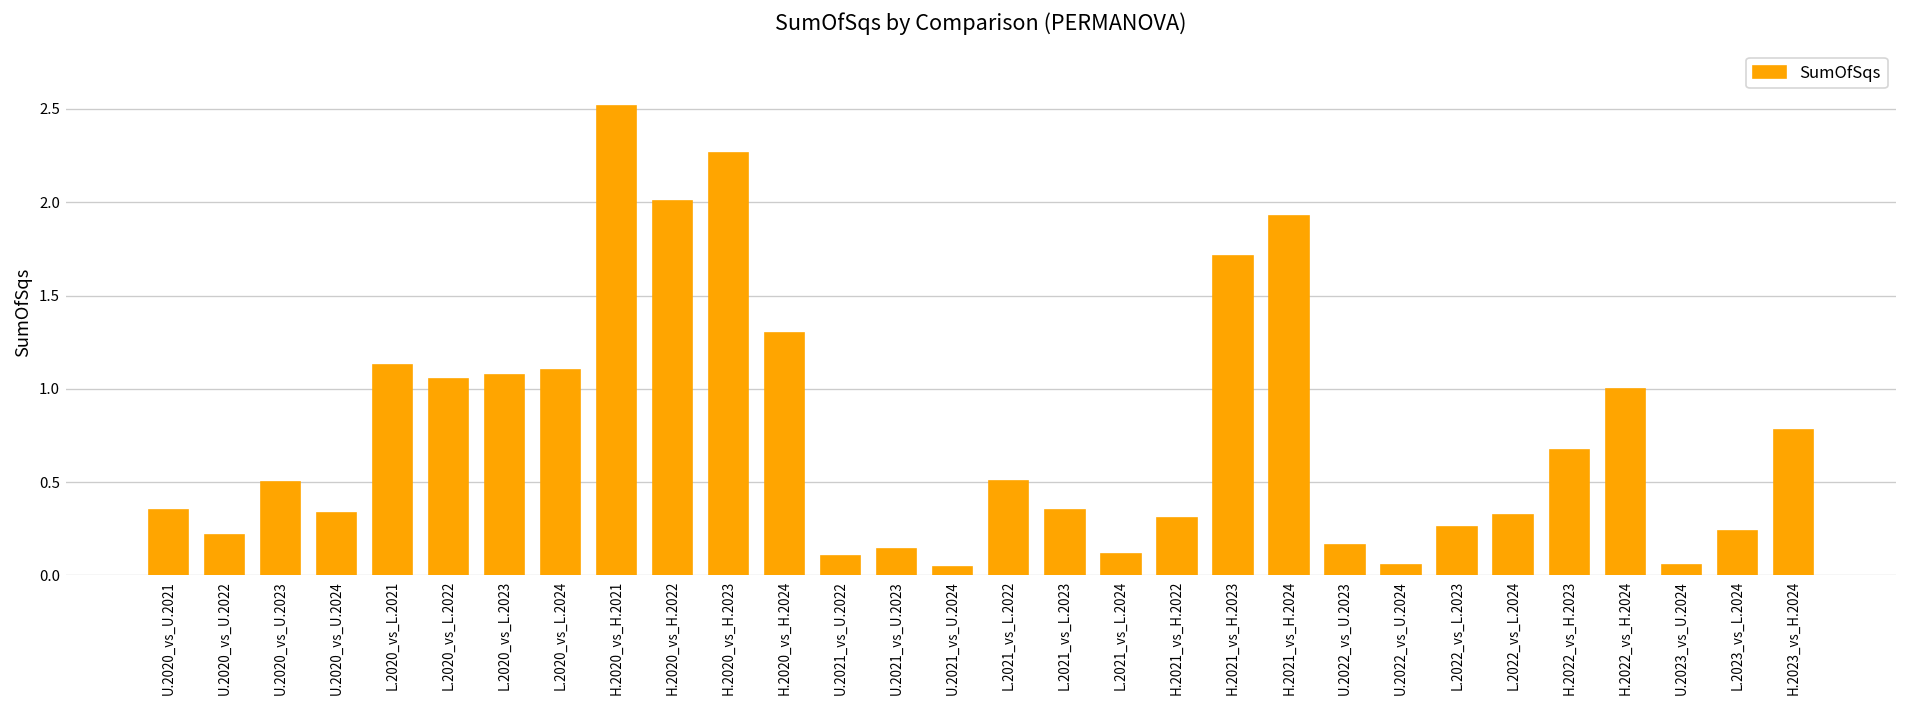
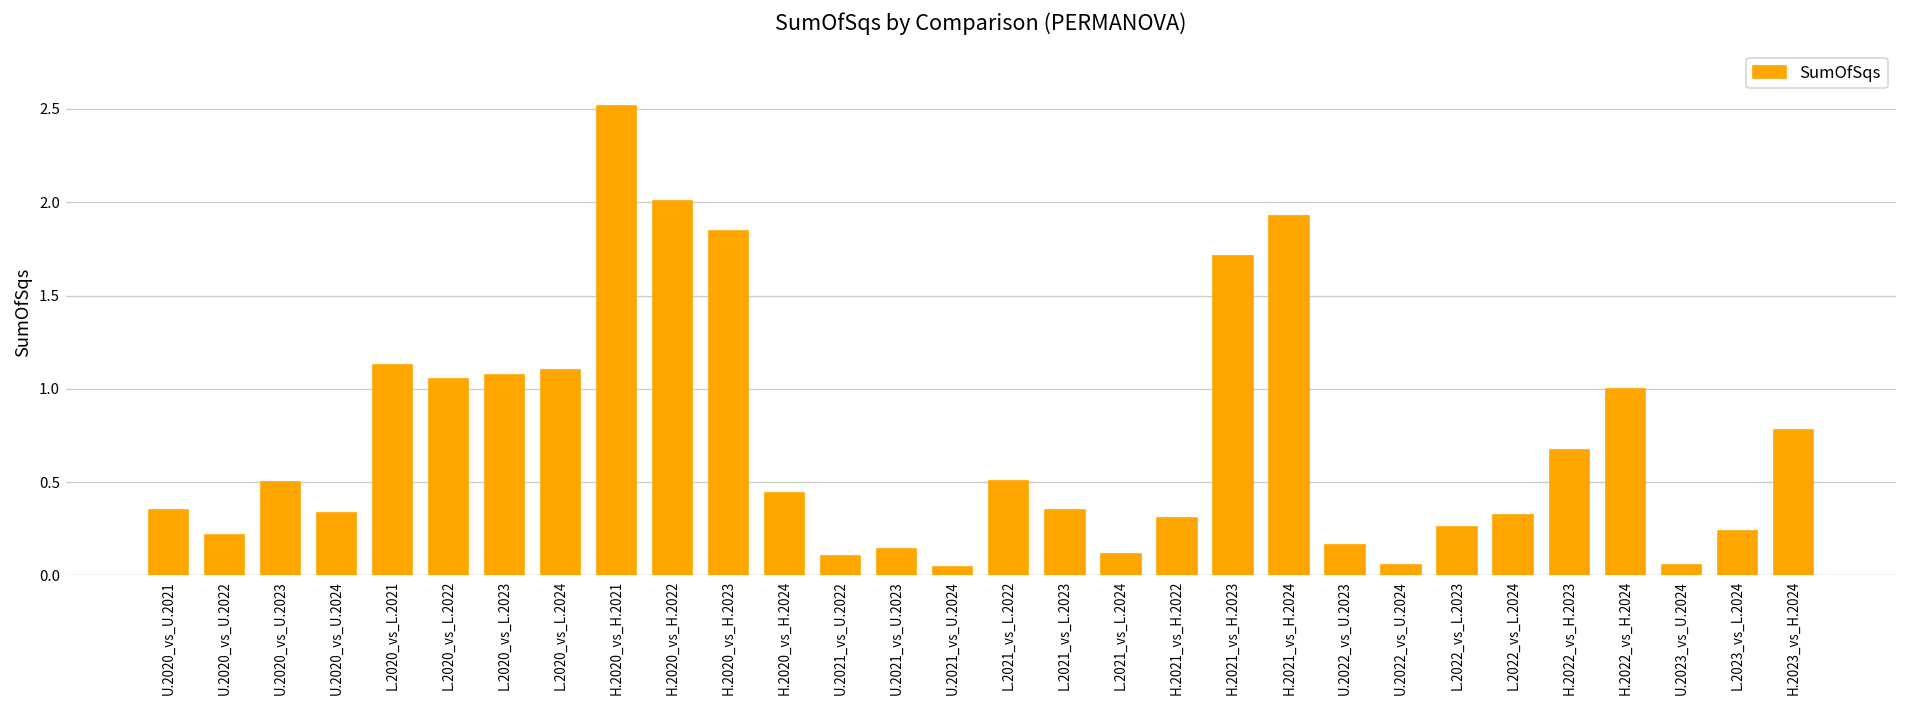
H.2020_vs_H.2023: 2.26 -> 1.85
H.2020_vs_H.2024: 1.30 -> 0.44
